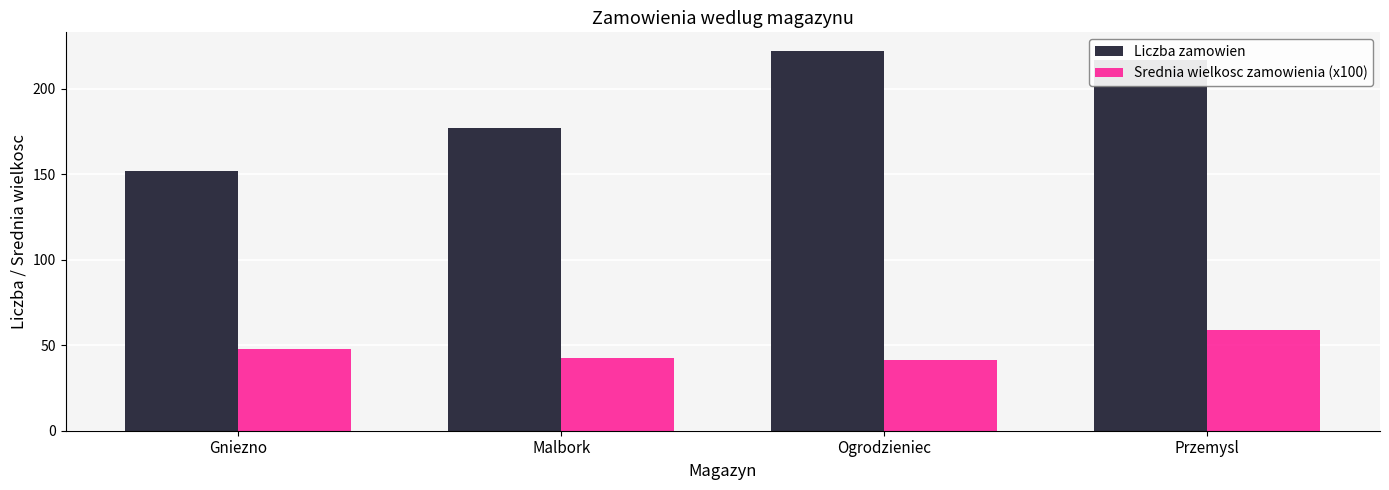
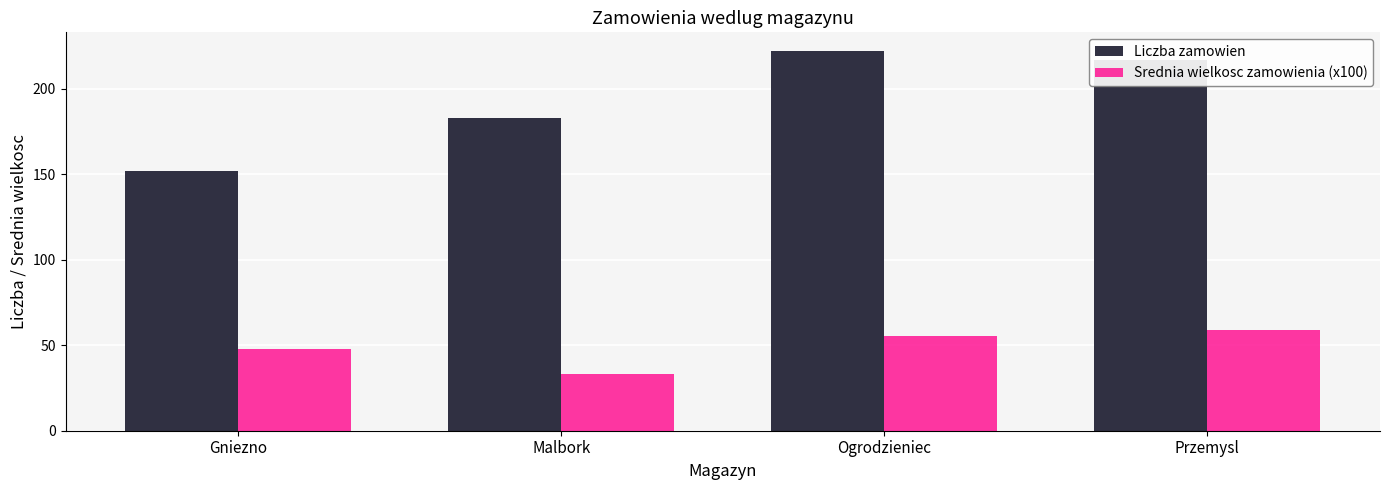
Liczba zamowien, Malbork: 177 -> 183
Srednia wielkosc zamowienia (x100), Malbork: 43 -> 33
Srednia wielkosc zamowienia (x100), Ogrodzieniec: 42 -> 55
